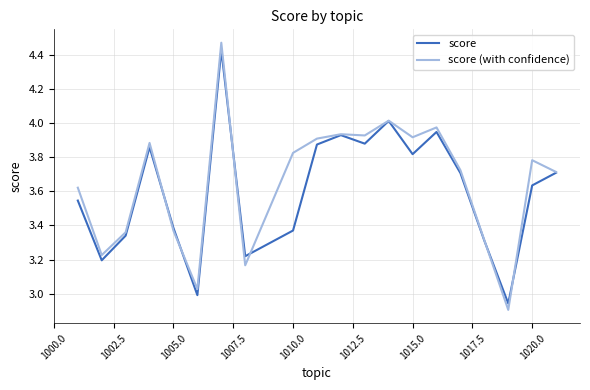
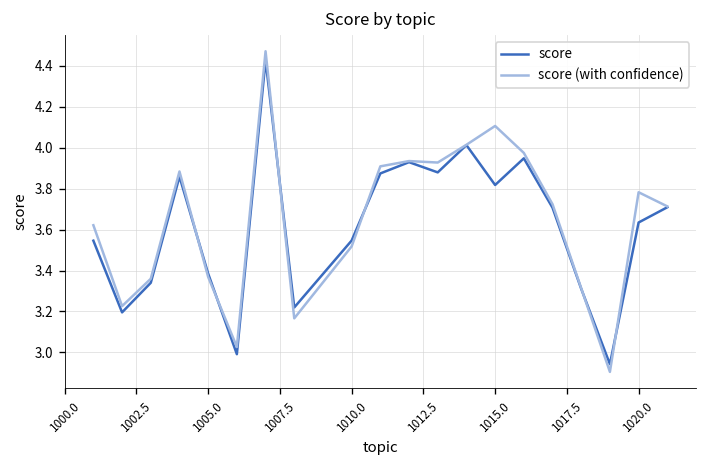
score, 1010.0: 3.37 -> 3.55
score (with confidence), 1010.0: 3.82 -> 3.52
score (with confidence), 1015.0: 3.92 -> 4.11
